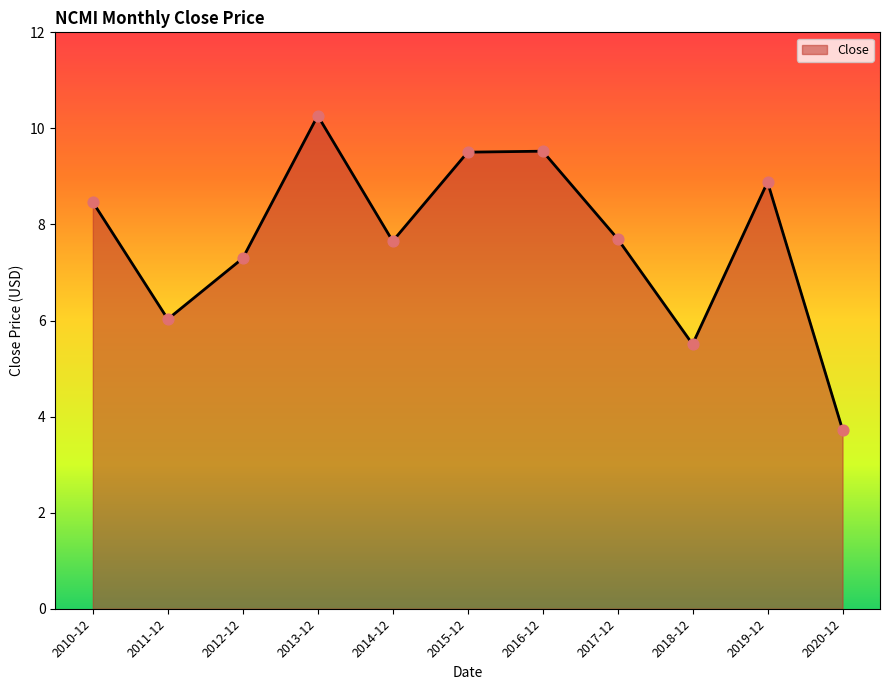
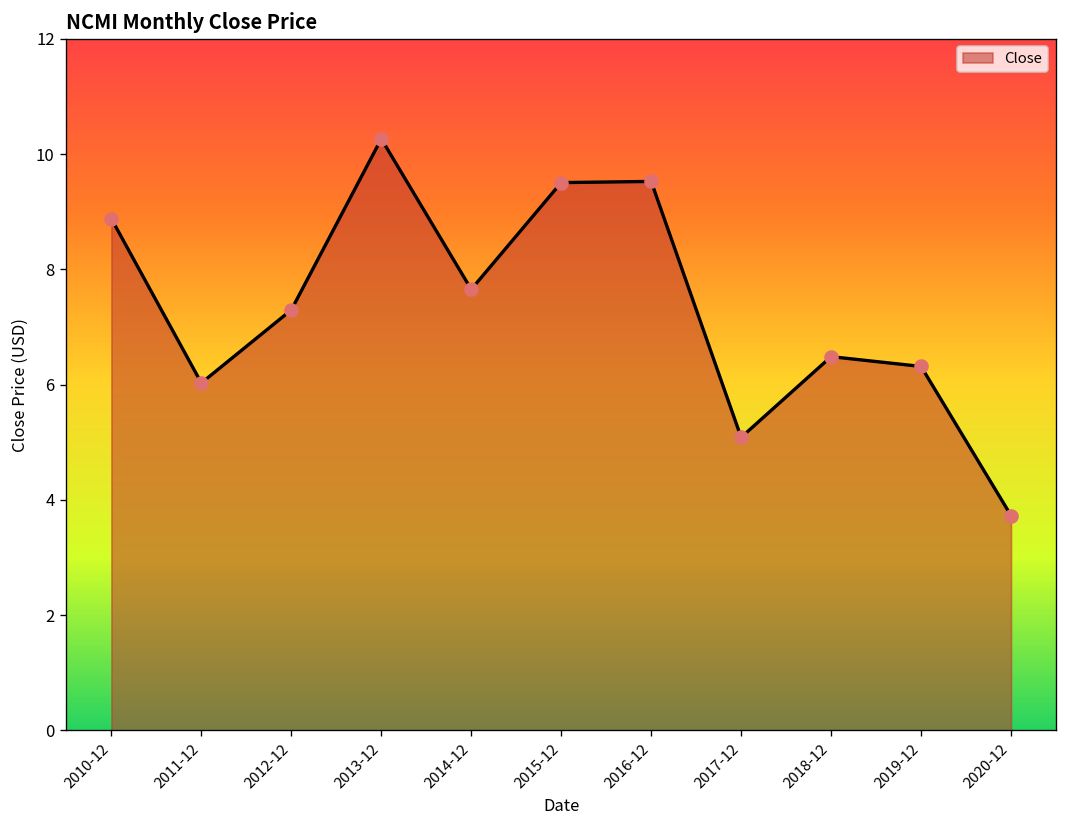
2010-12: 8.5 -> 8.9
2017-12: 7.7 -> 5.1
2018-12: 5.5 -> 6.5
2019-12: 8.9 -> 6.3
